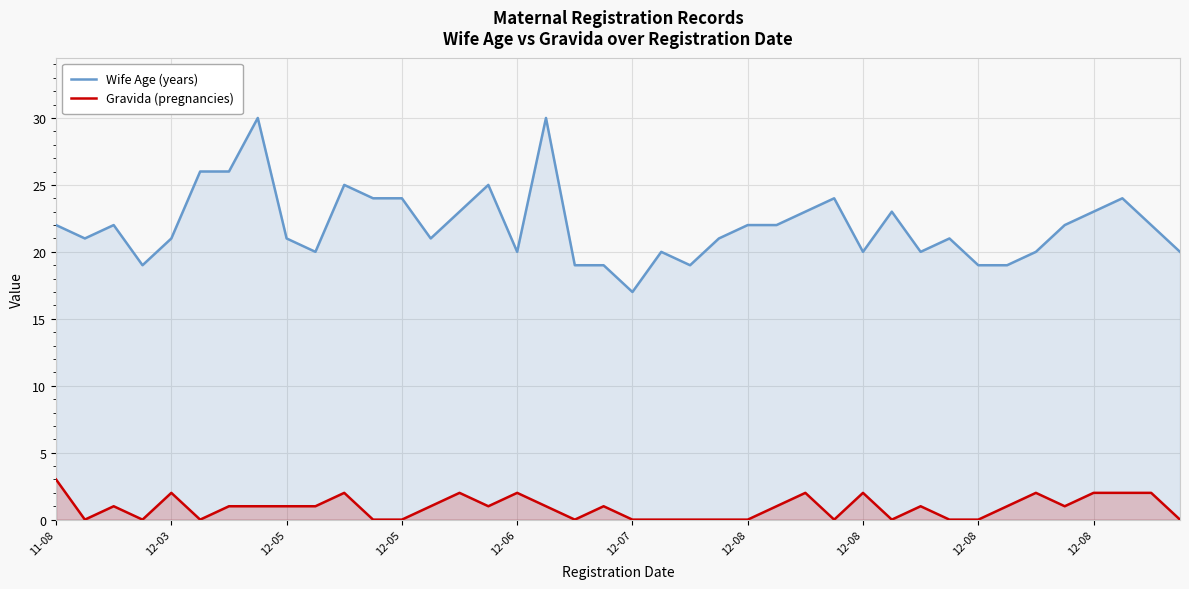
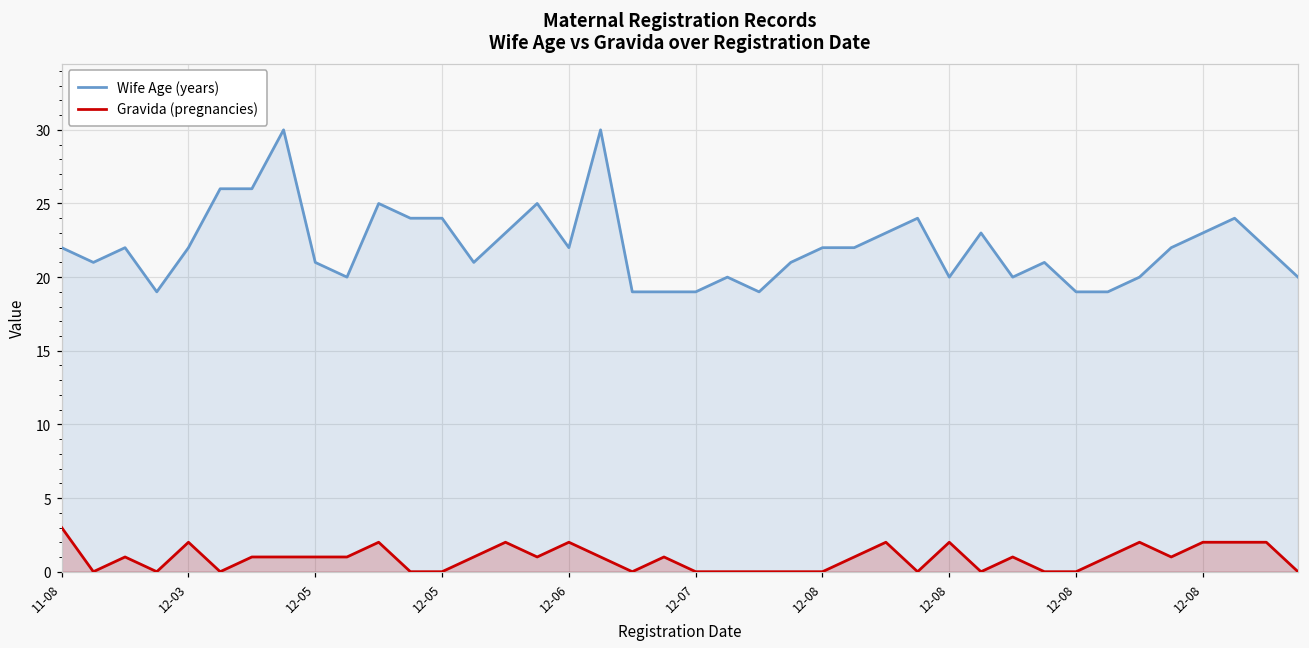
Wife Age (years), 12-03: 21 -> 22
Wife Age (years), 12-06: 20 -> 22
Wife Age (years), 12-07: 17 -> 19
